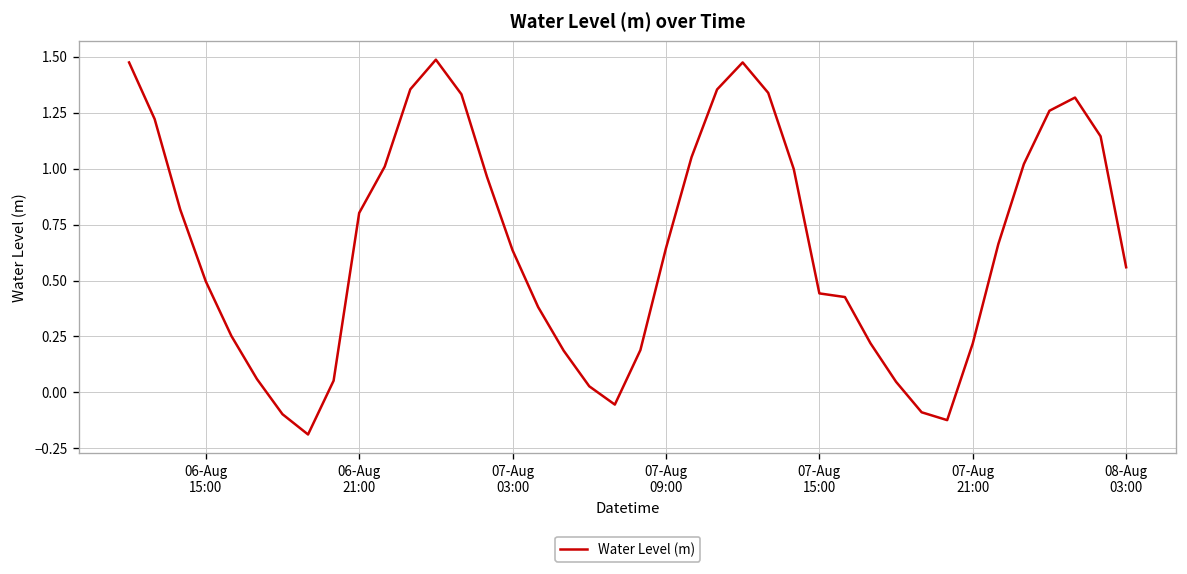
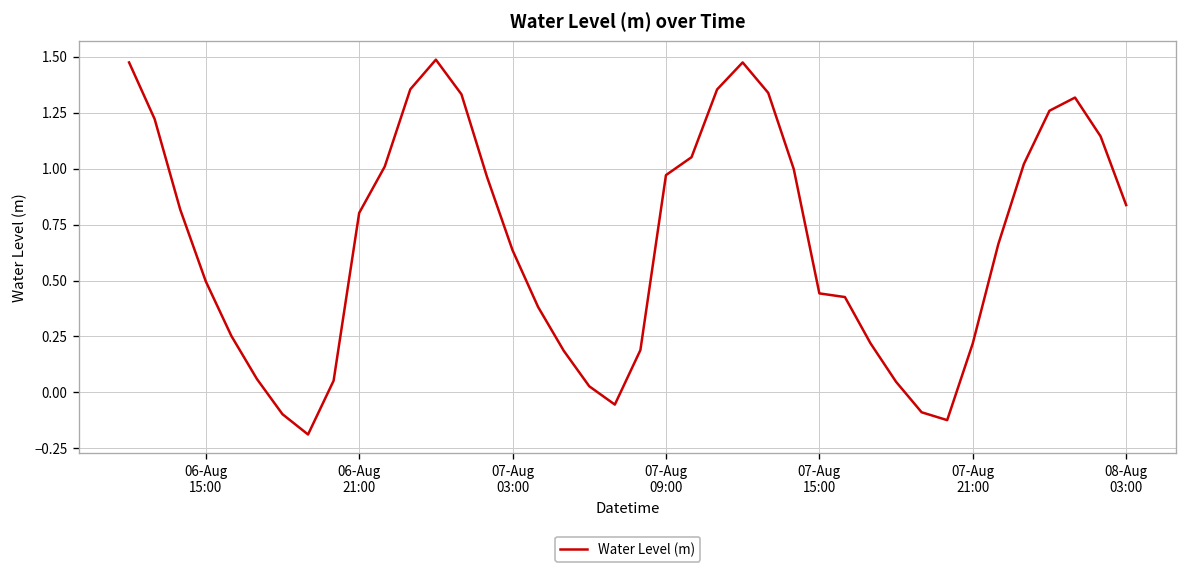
07-Aug 09:00: 0.64 -> 0.97
08-Aug 03:00: 0.56 -> 0.84
